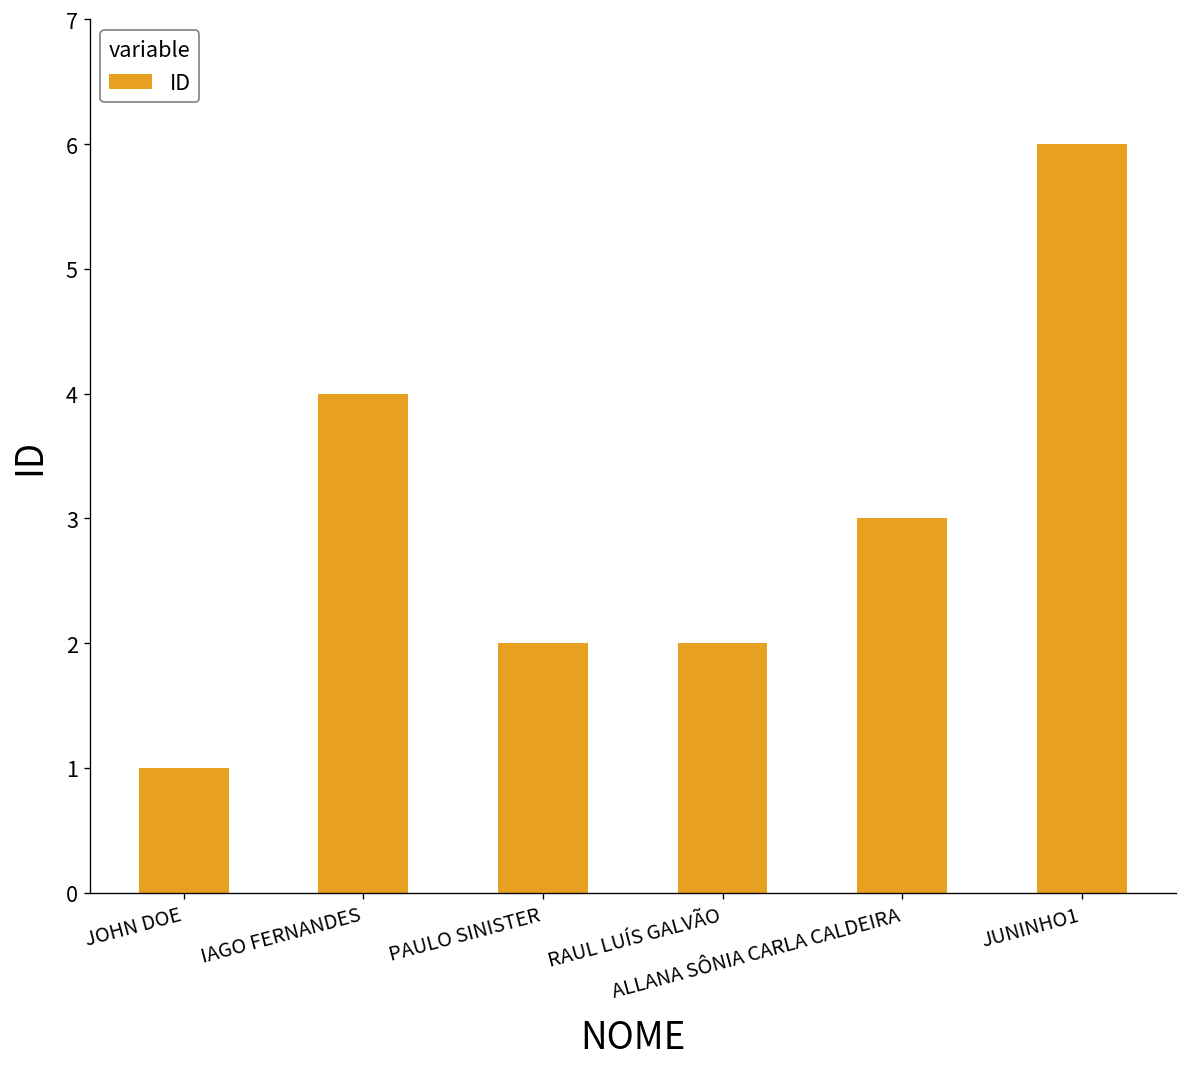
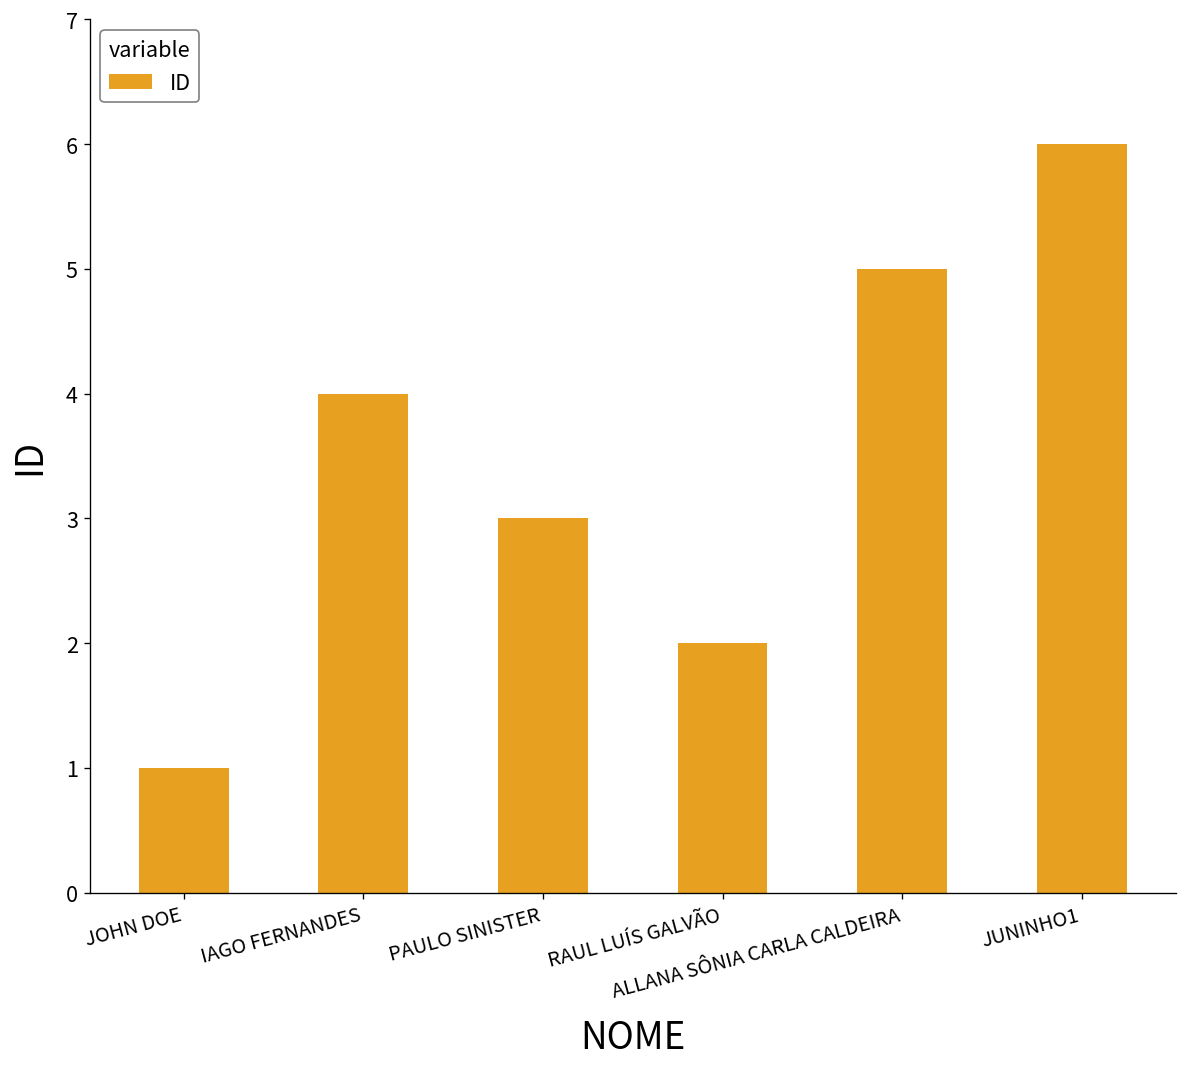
PAULO SINISTER: 2 -> 3
ALLANA SÔNIA CARLA CALDEIRA: 3 -> 5
